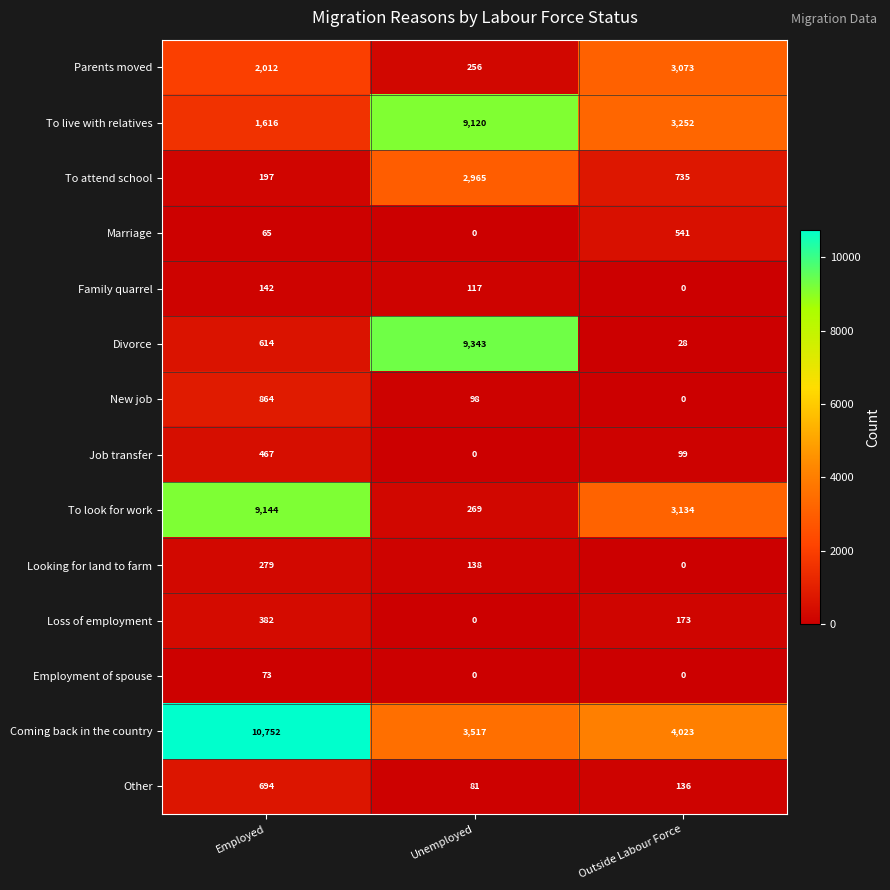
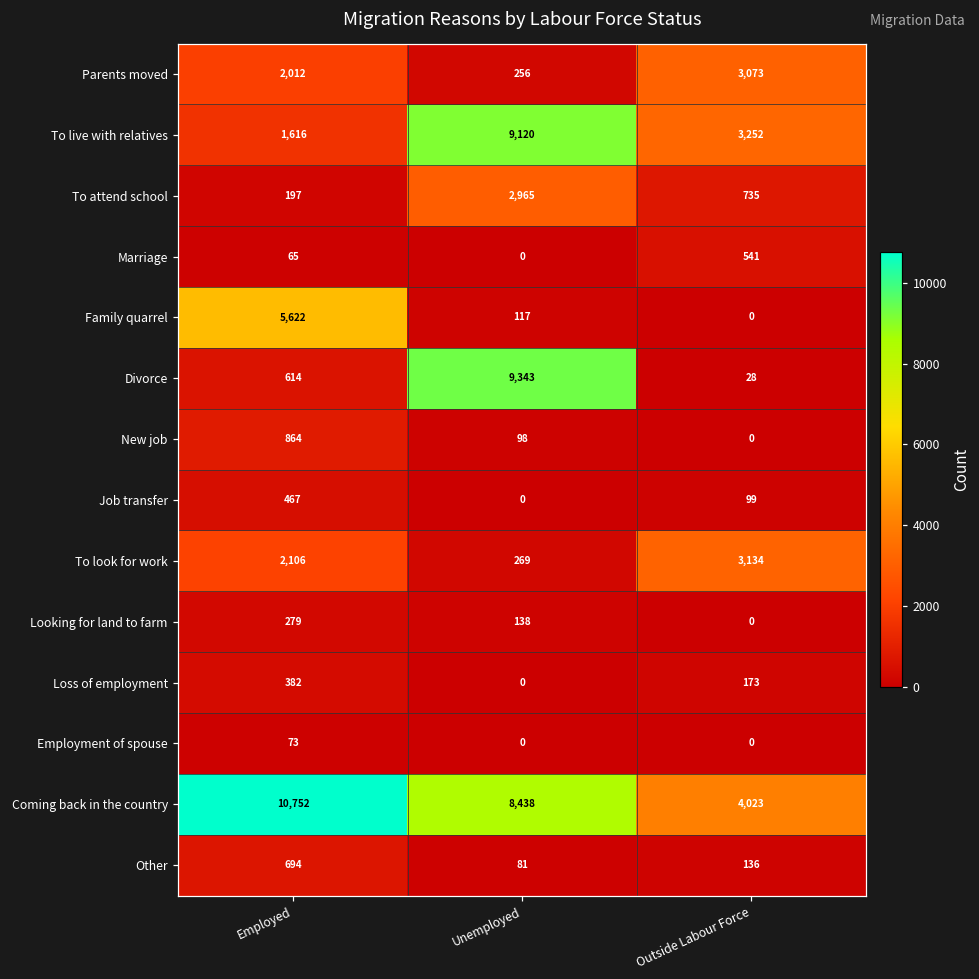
Family quarrel, Employed: 142 -> 5,622
To look for work, Employed: 9,144 -> 2,106
Coming back in the country, Unemployed: 3,517 -> 8,438
